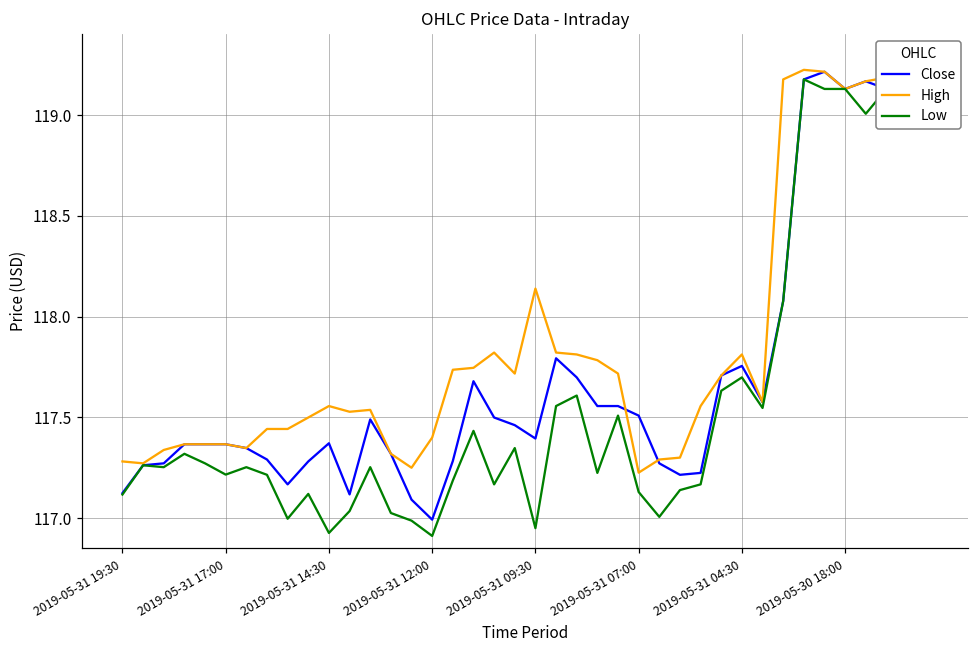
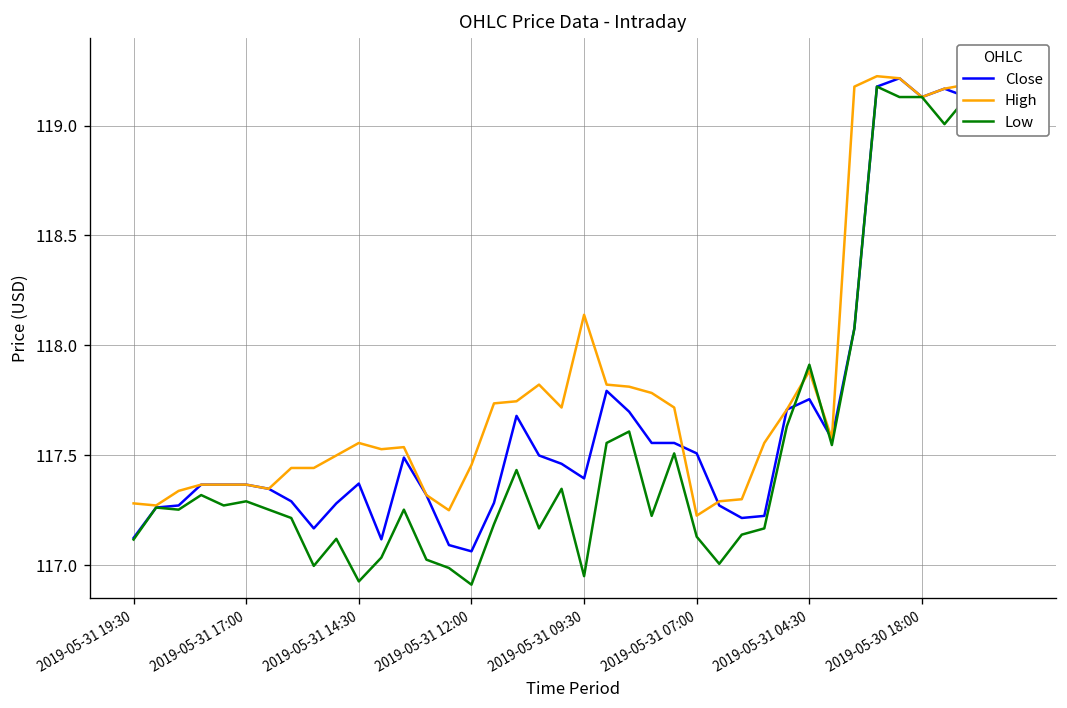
Low, 2019-05-31 17:00: 117.22 -> 117.29
Close, 2019-05-31 12:00: 116.99 -> 117.06
High, 2019-05-31 12:00: 117.40 -> 117.46
High, 2019-05-31 04:30: 117.81 -> 117.88
Low, 2019-05-31 04:30: 117.70 -> 117.91
